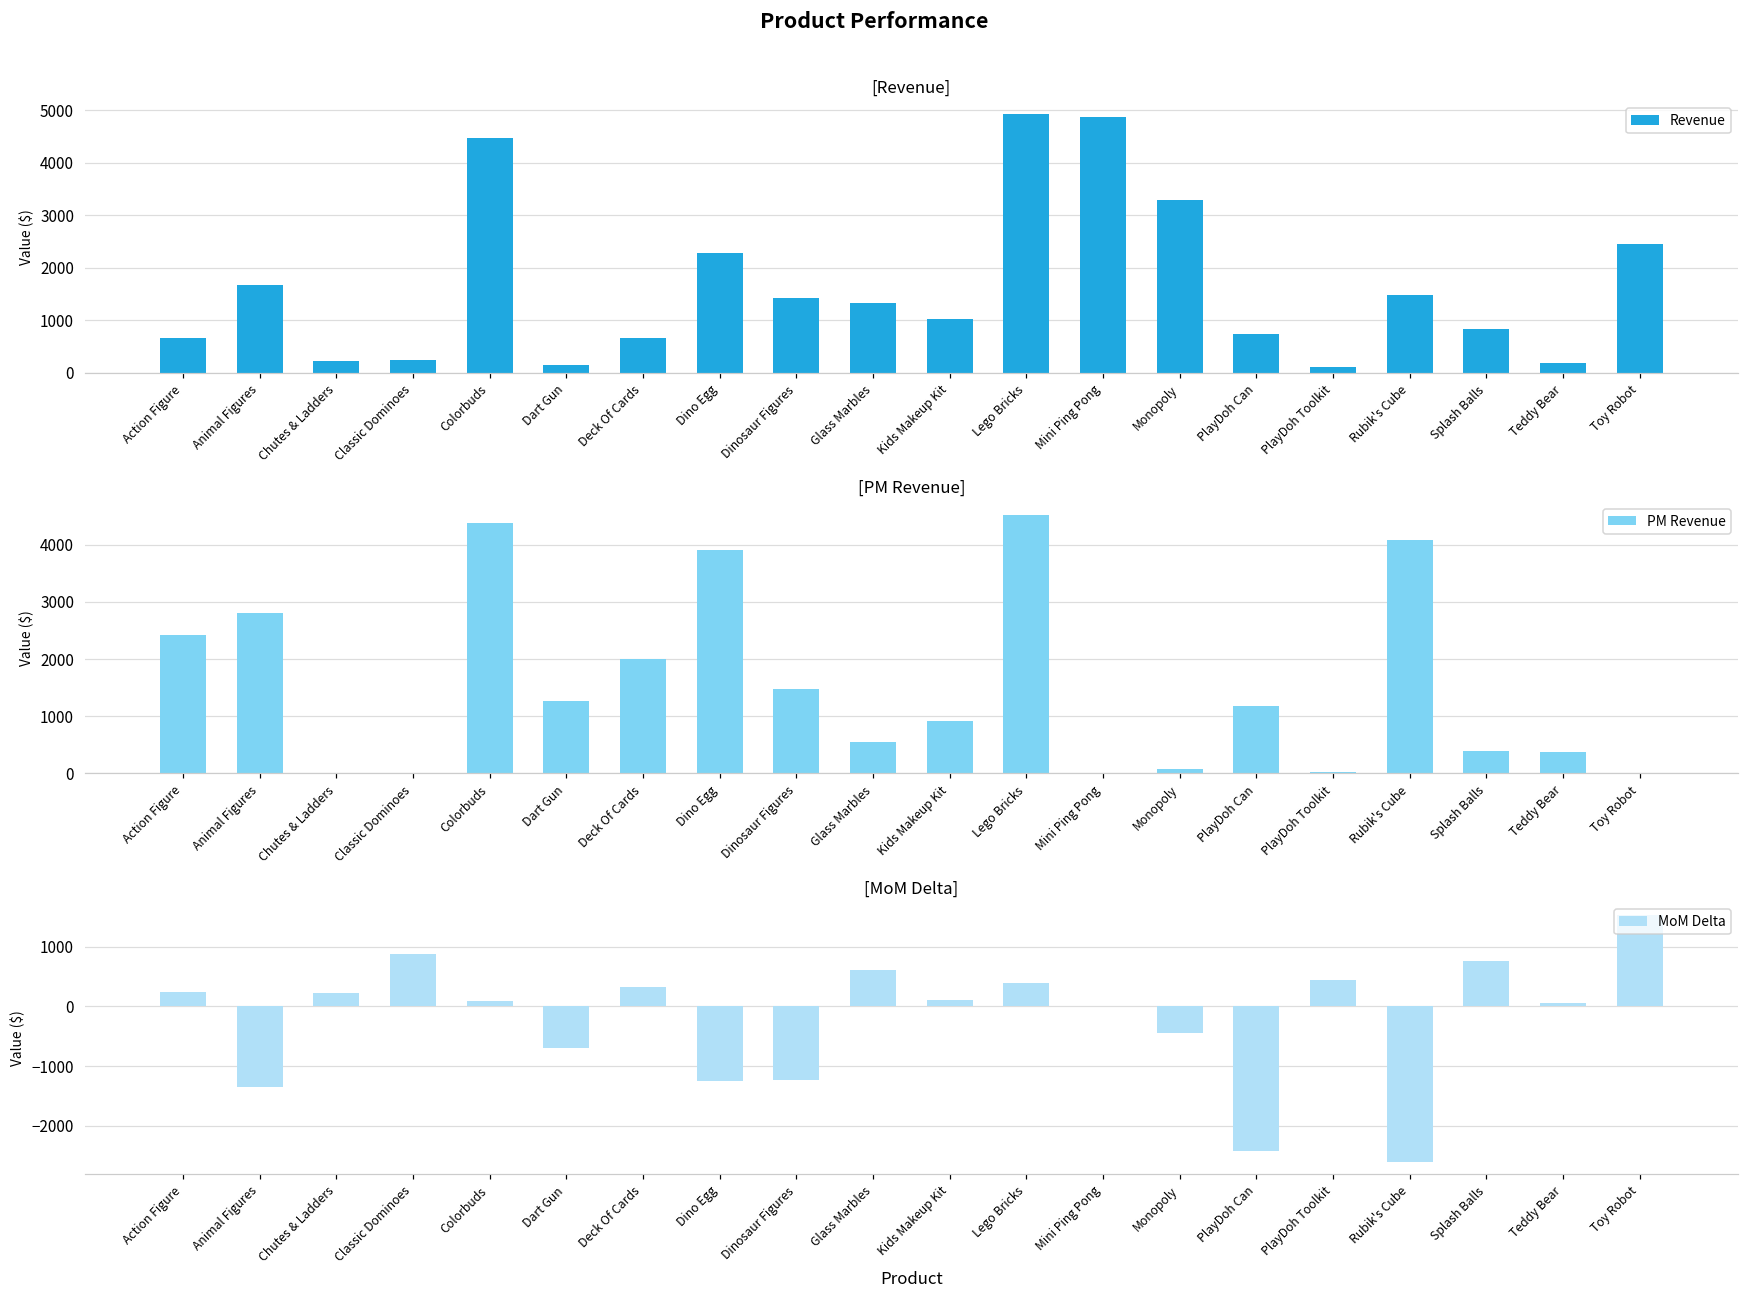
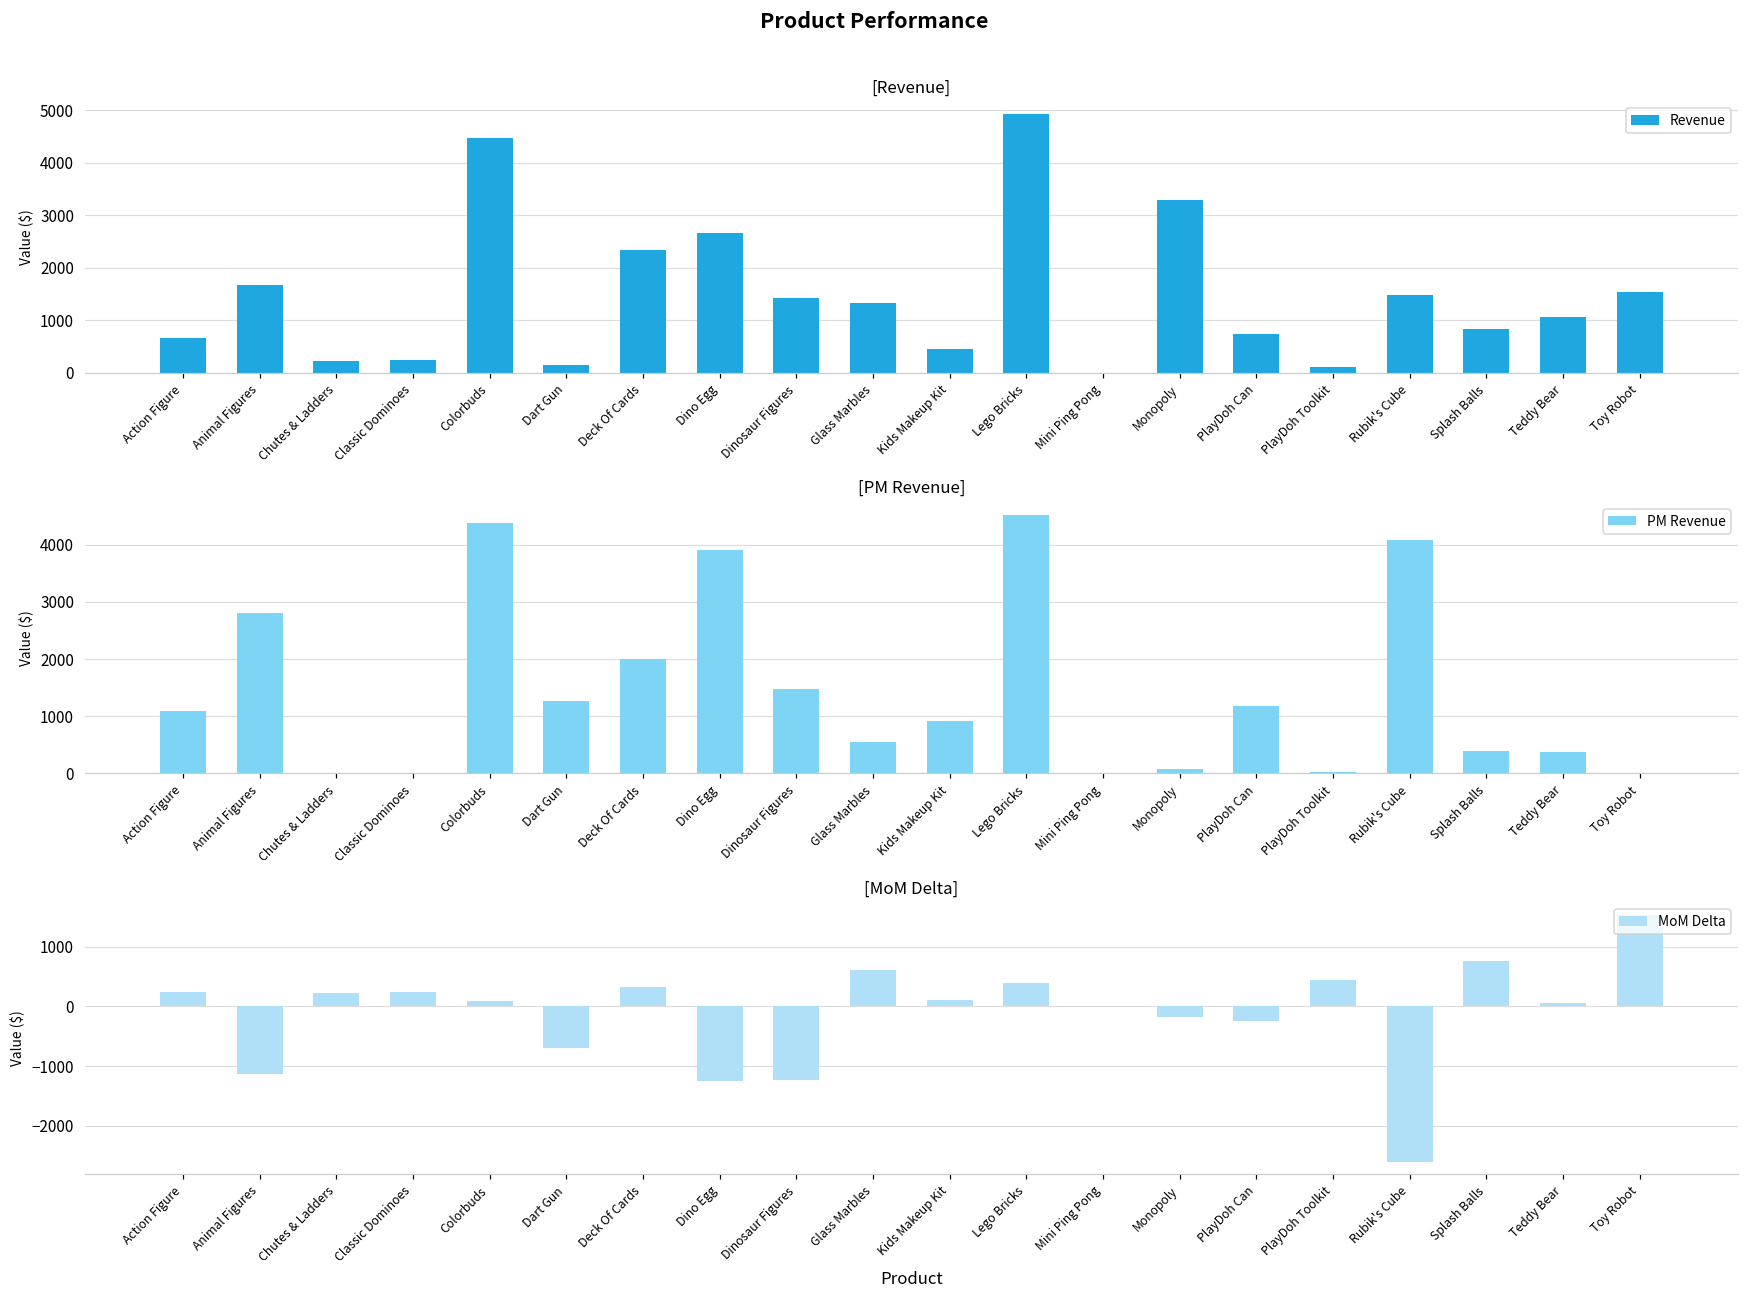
[Revenue], Deck Of Cards: 700 -> 2300
[Revenue], Dino Egg: 2300 -> 2700
[Revenue], Kids Makeup Kit: 1000 -> 400
[Revenue], Mini Ping Pong: 4900 -> 0
[Revenue], Teddy Bear: 200 -> 1100
[Revenue], Toy Robot: 2500 -> 1500
[PM Revenue], Action Figure: 2400 -> 1100
[MoM Delta], Animal Figures: -1400 -> -1100
[MoM Delta], Classic Dominoes: 900 -> 200
[MoM Delta], Monopoly: -500 -> -200
[MoM Delta], PlayDoh Can: -2400 -> -200
